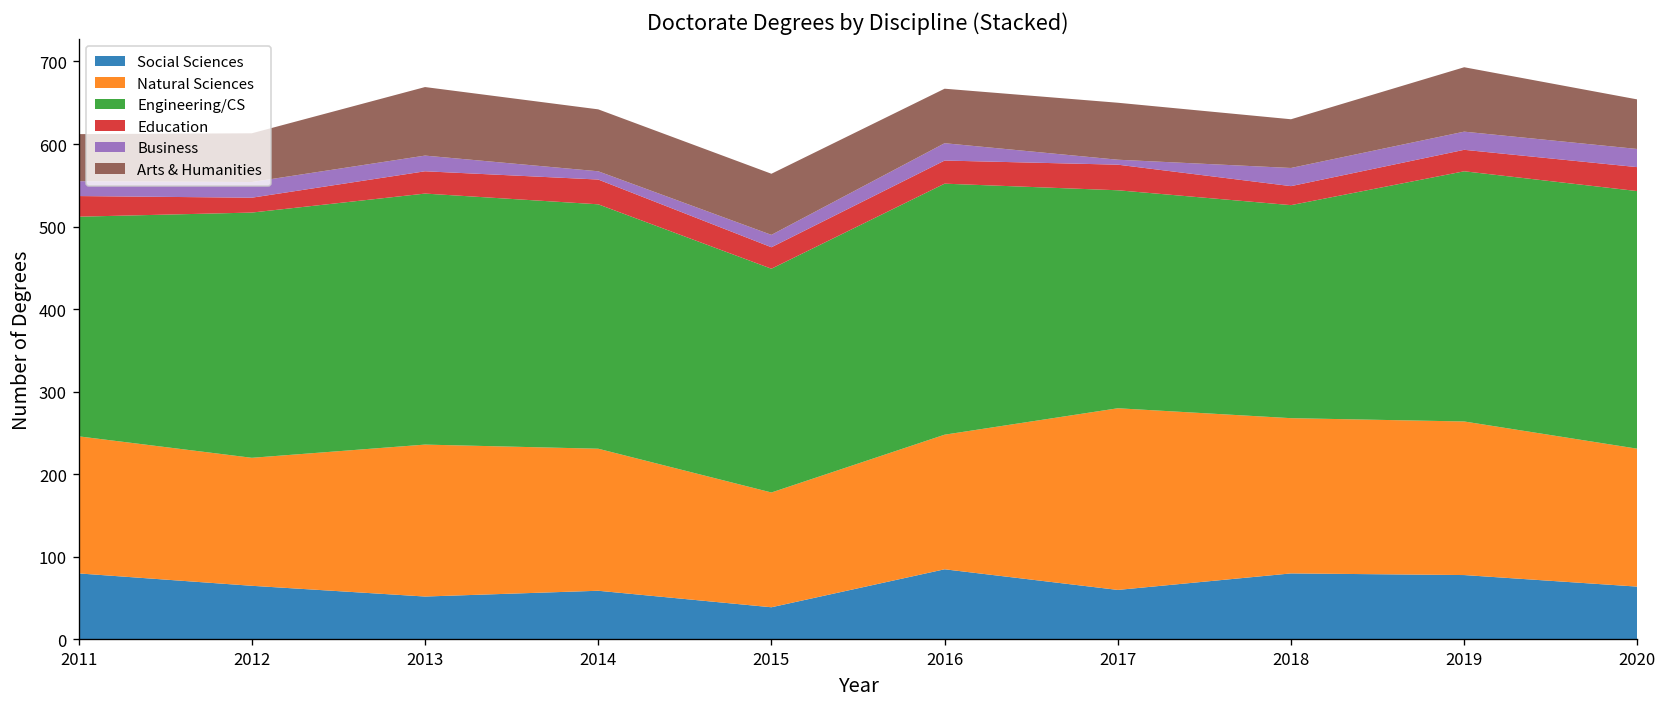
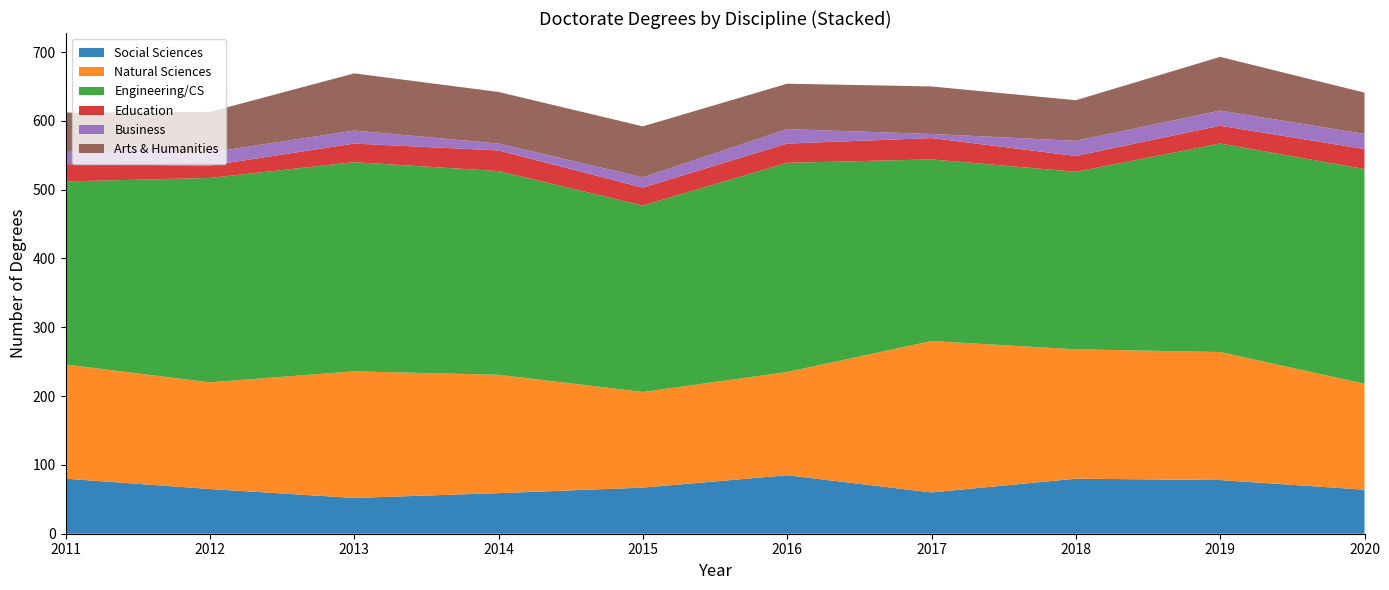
Social Sciences, 2015: 40 -> 70
Natural Sciences, 2016: 160 -> 150
Natural Sciences, 2020: 170 -> 150
